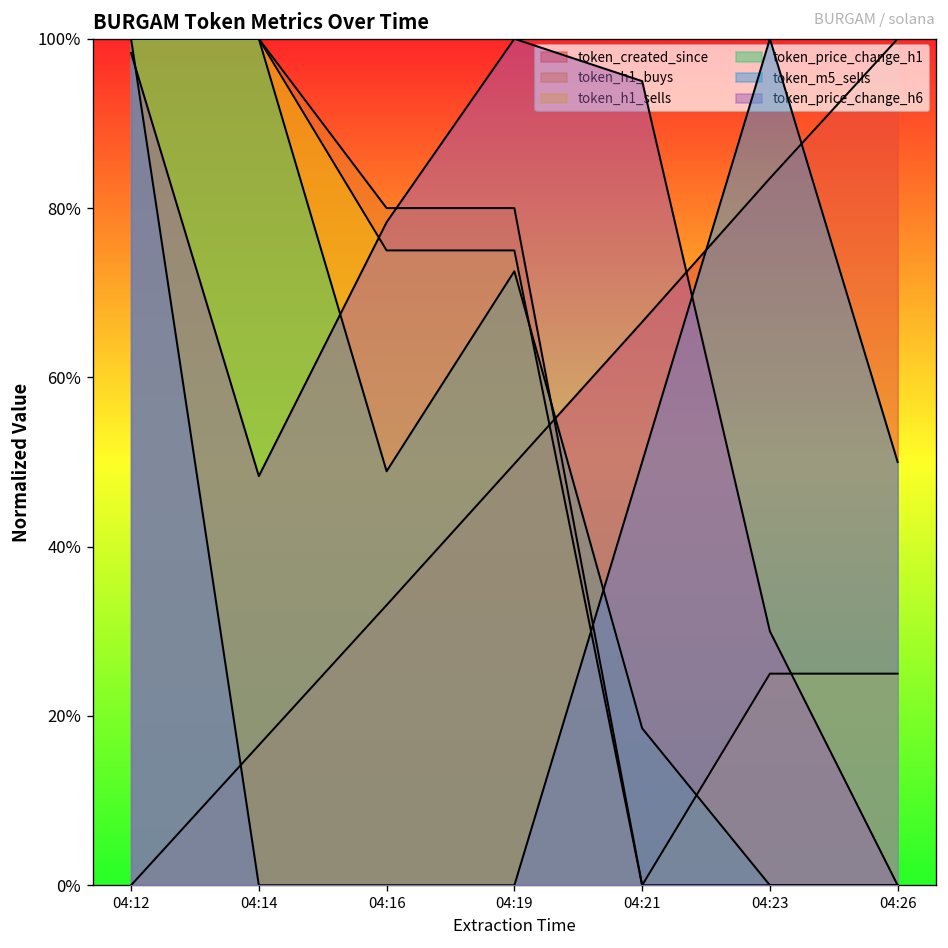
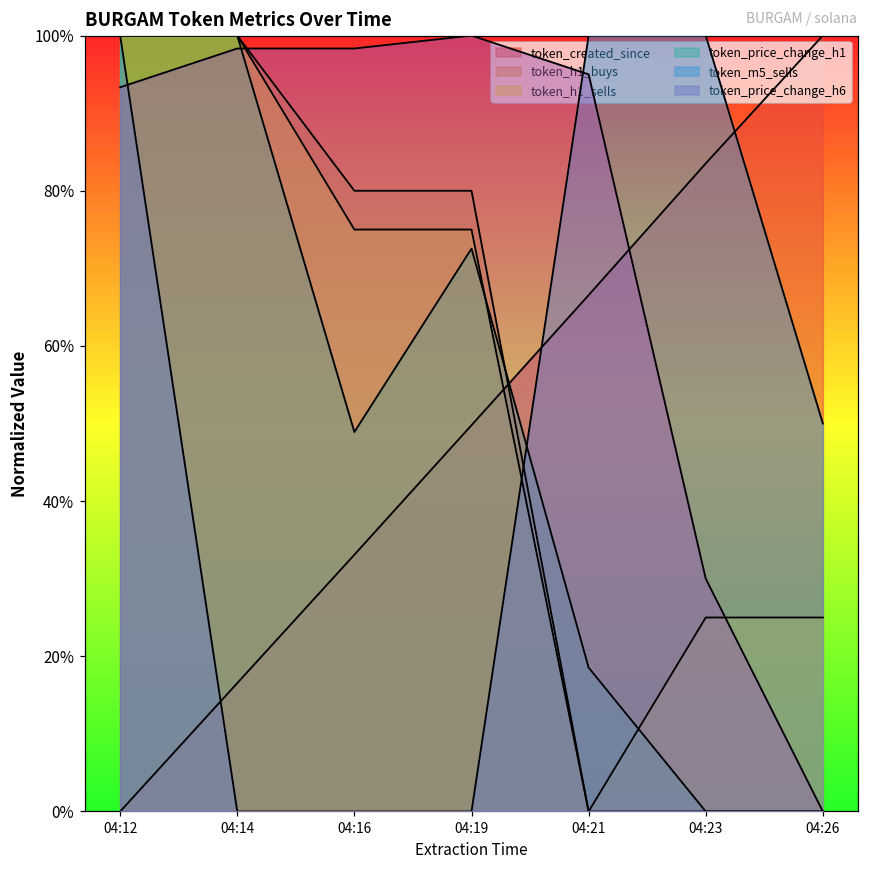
token_price_change_h6, 04:12: 98% -> 93%
token_price_change_h6, 04:14: 48% -> 98%
token_price_change_h6, 04:16: 78% -> 98%
token_m5_sells, 04:21: 50% -> 100%
